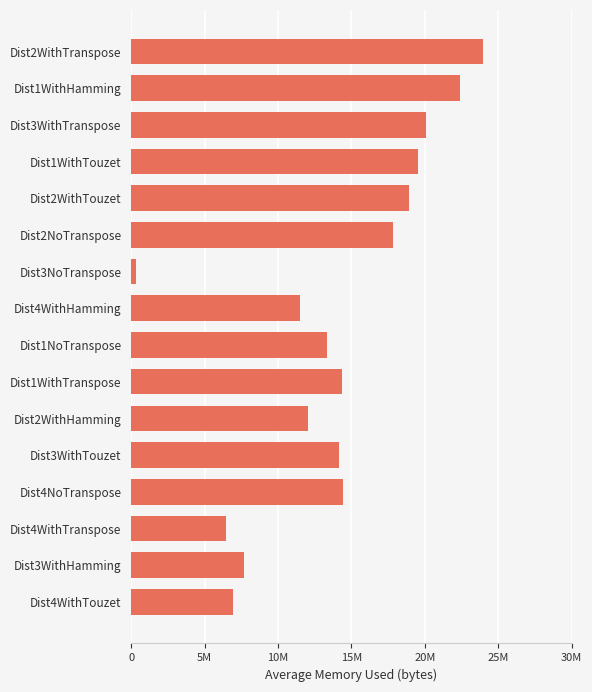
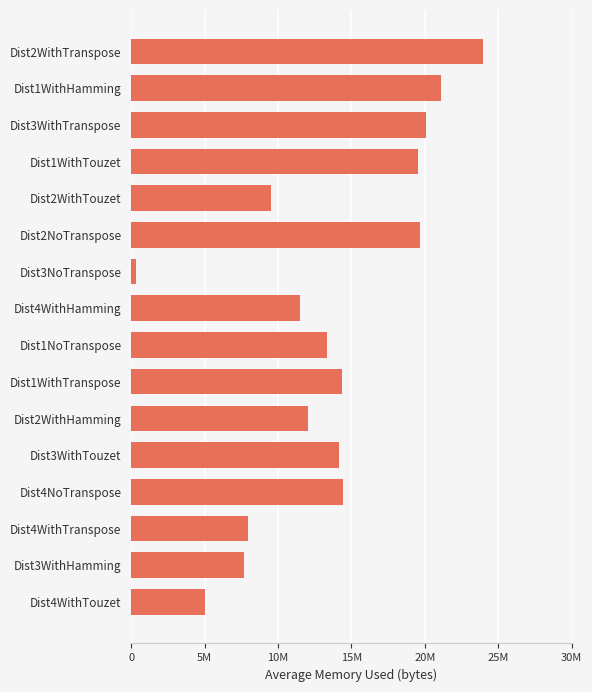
Dist1WithHamming: 22400000 -> 21100000
Dist2WithTouzet: 19000000 -> 9500000
Dist2NoTranspose: 17800000 -> 19600000
Dist4WithTranspose: 6400000 -> 7900000
Dist4WithTouzet: 7000000 -> 5000000
